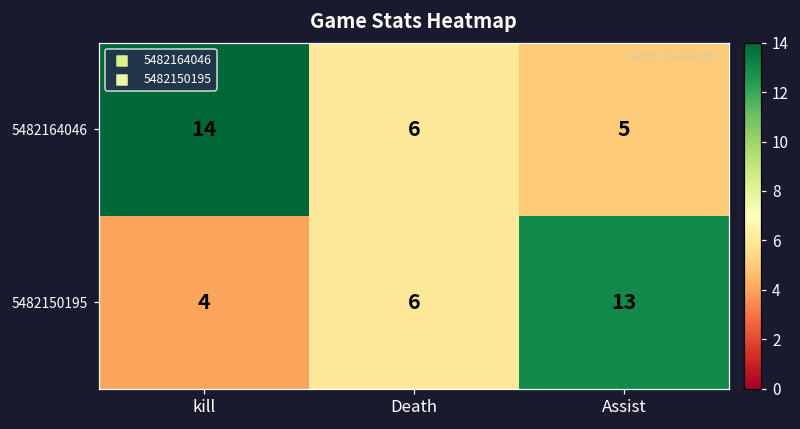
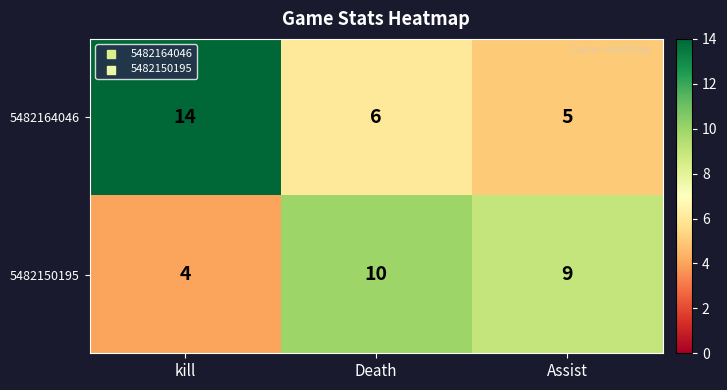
5482150195, Death: 6 -> 10
5482150195, Assist: 13 -> 9
